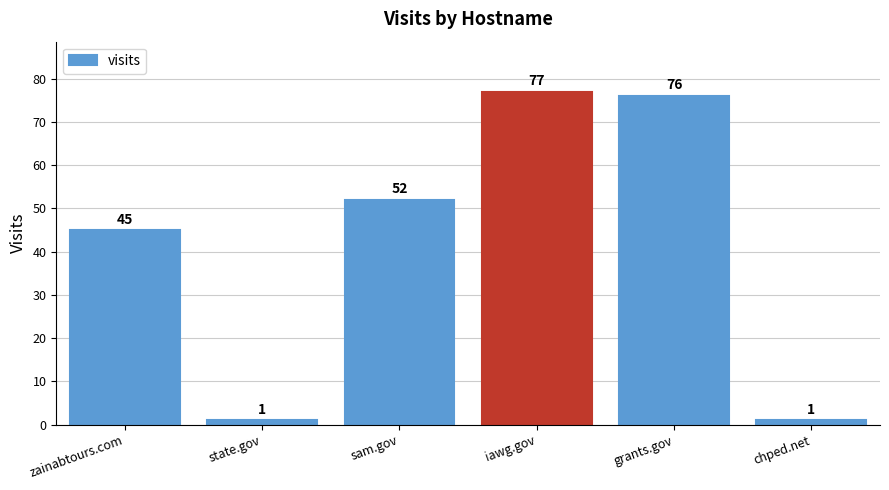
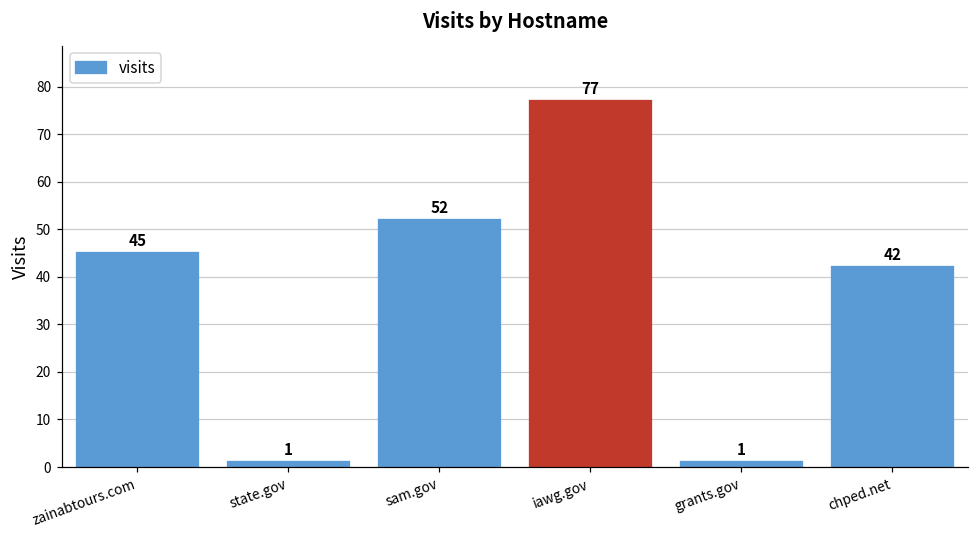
grants.gov: 76 -> 1
chped.net: 1 -> 42
